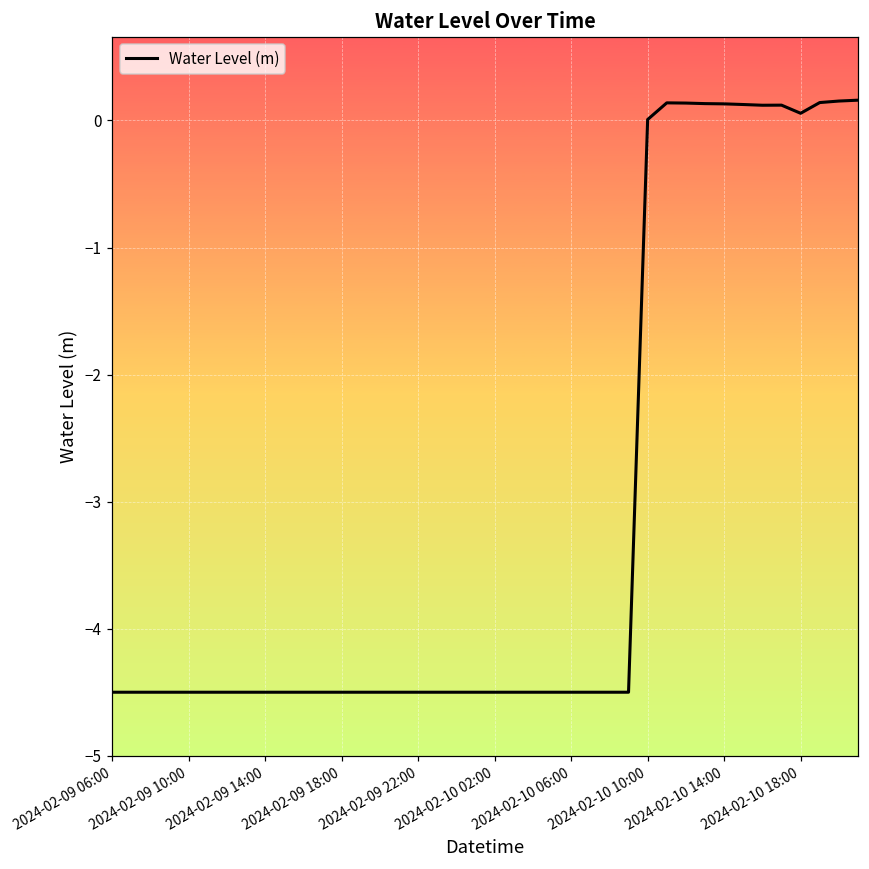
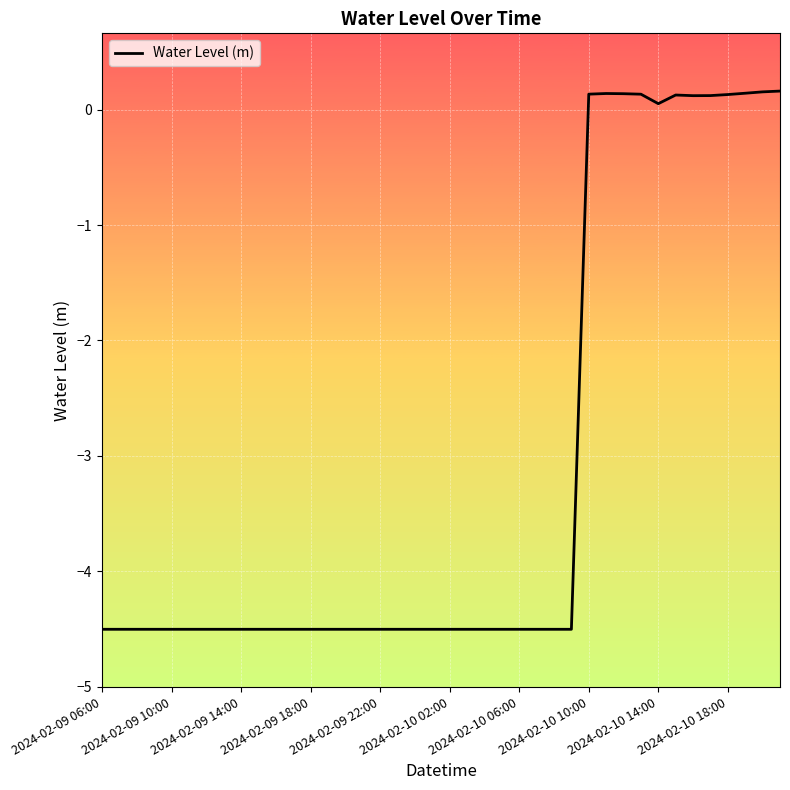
2024-02-10 10:00: 0.01 -> 0.13
2024-02-10 14:00: 0.13 -> 0.05
2024-02-10 18:00: 0.06 -> 0.13
